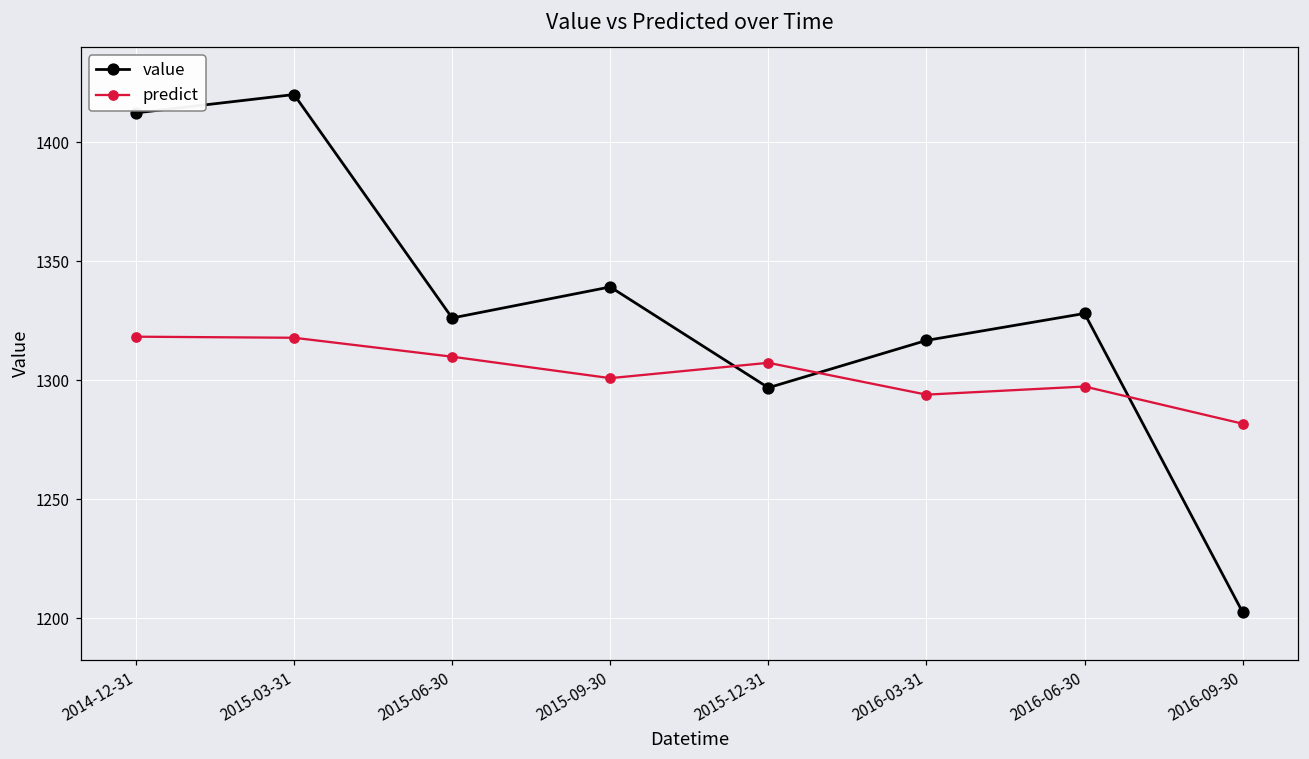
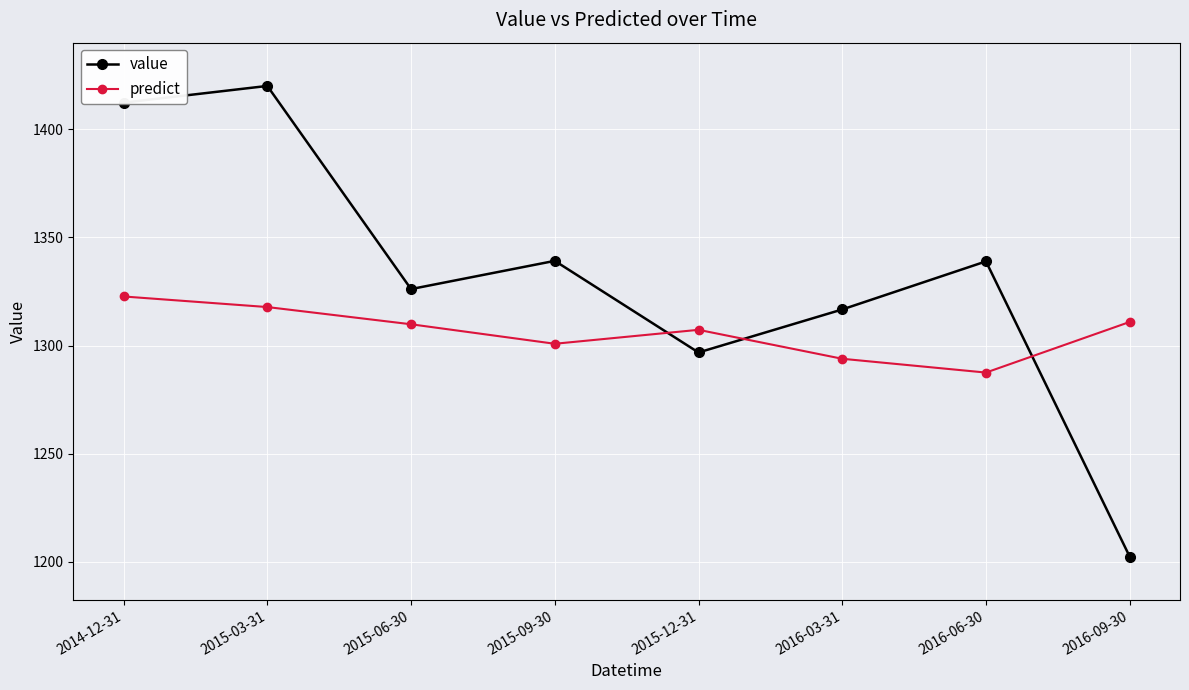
predict, 2014-12-31: 1318 -> 1323
value, 2016-06-30: 1328 -> 1339
predict, 2016-06-30: 1297 -> 1288
predict, 2016-09-30: 1282 -> 1311
